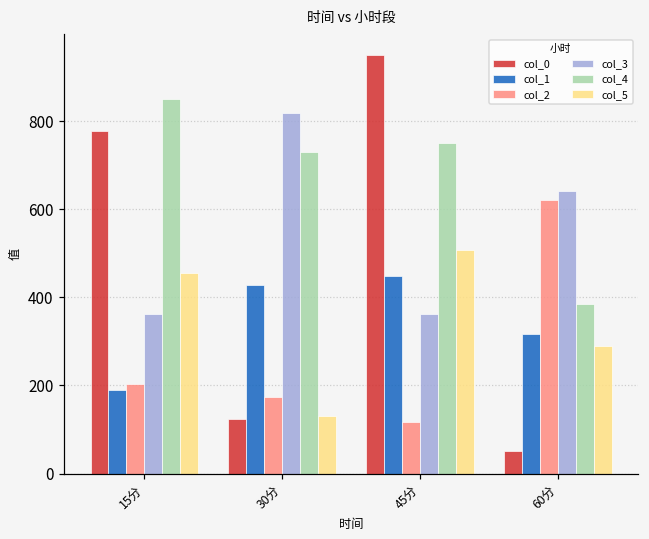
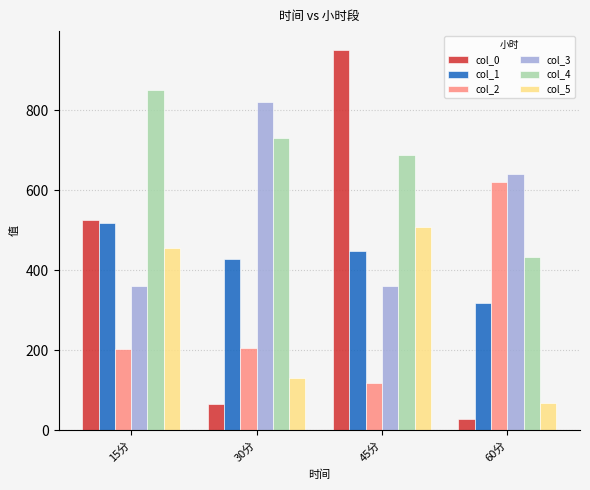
col_0, 15分: 780 -> 530
col_1, 15分: 190 -> 520
col_0, 30分: 120 -> 70
col_2, 30分: 170 -> 210
col_4, 45分: 750 -> 690
col_0, 60分: 50 -> 30
col_4, 60分: 380 -> 430
col_5, 60分: 290 -> 70
